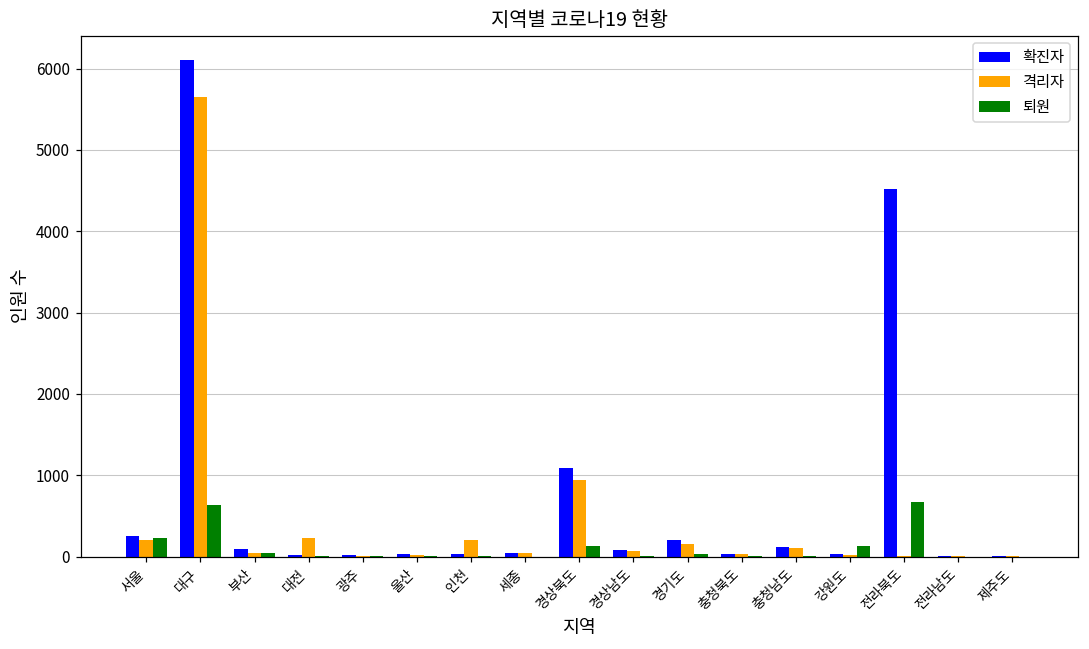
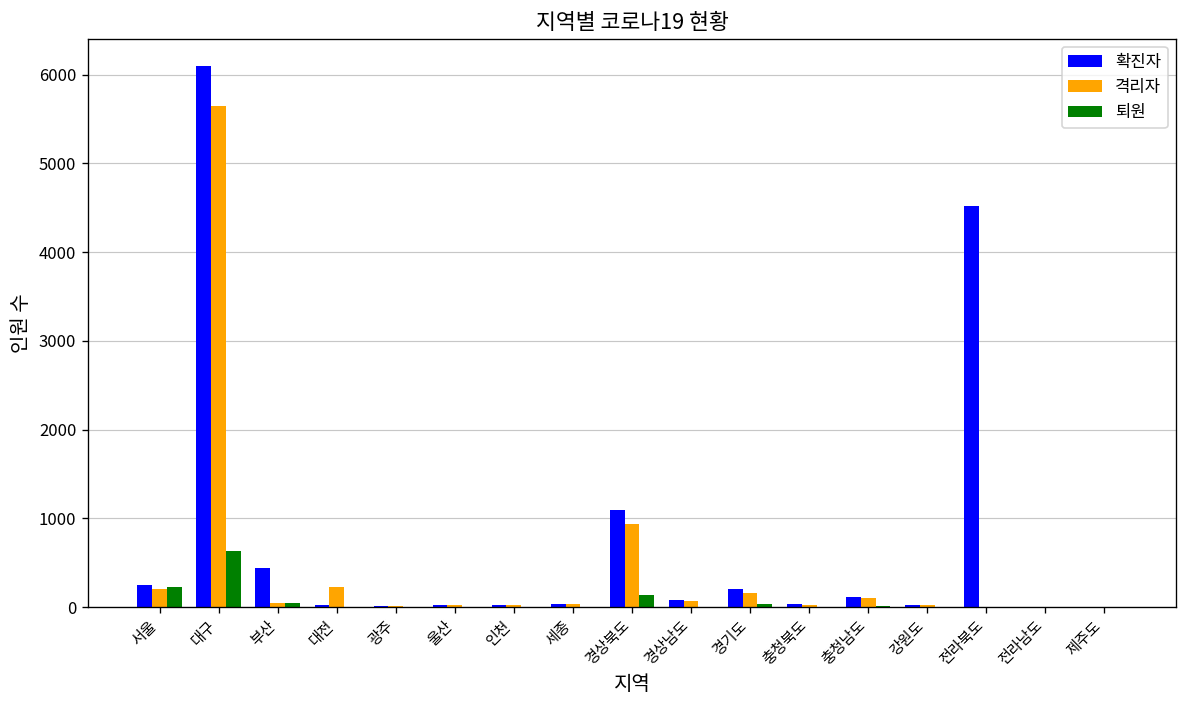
확진자, 부산: 100 -> 400
격리자, 인천: 200 -> 0
퇴원, 강원도: 100 -> 0
퇴원, 전라북도: 700 -> 0
